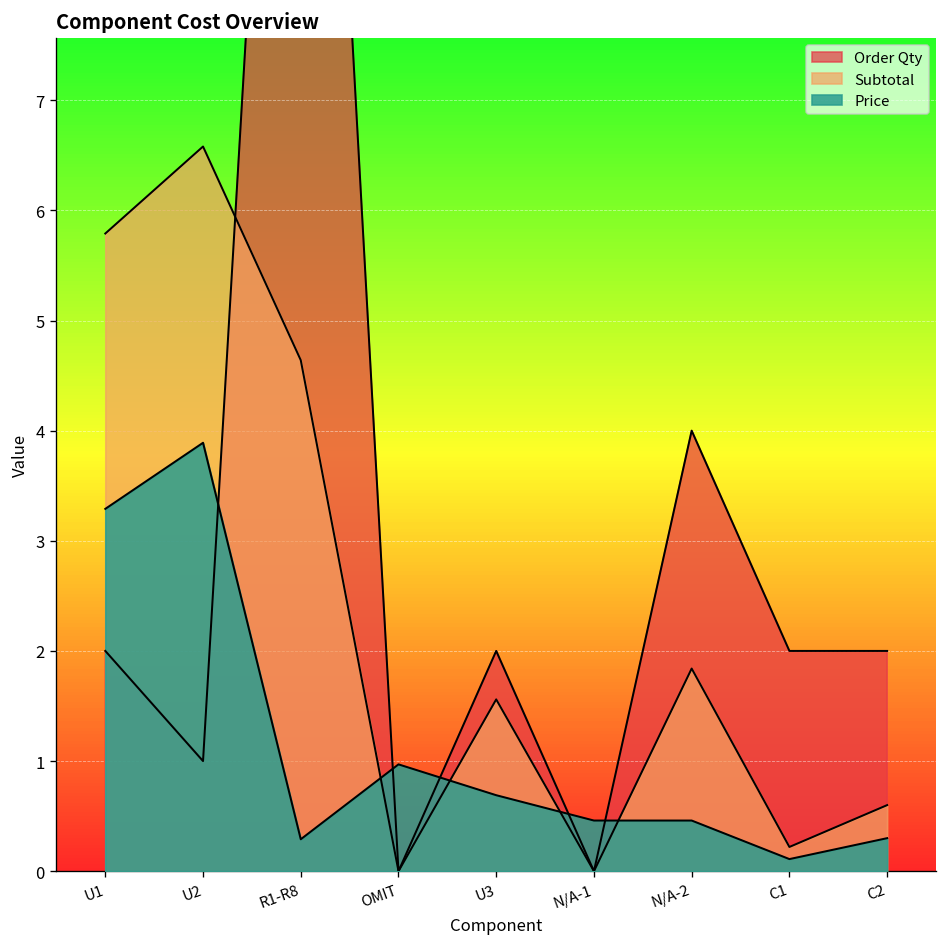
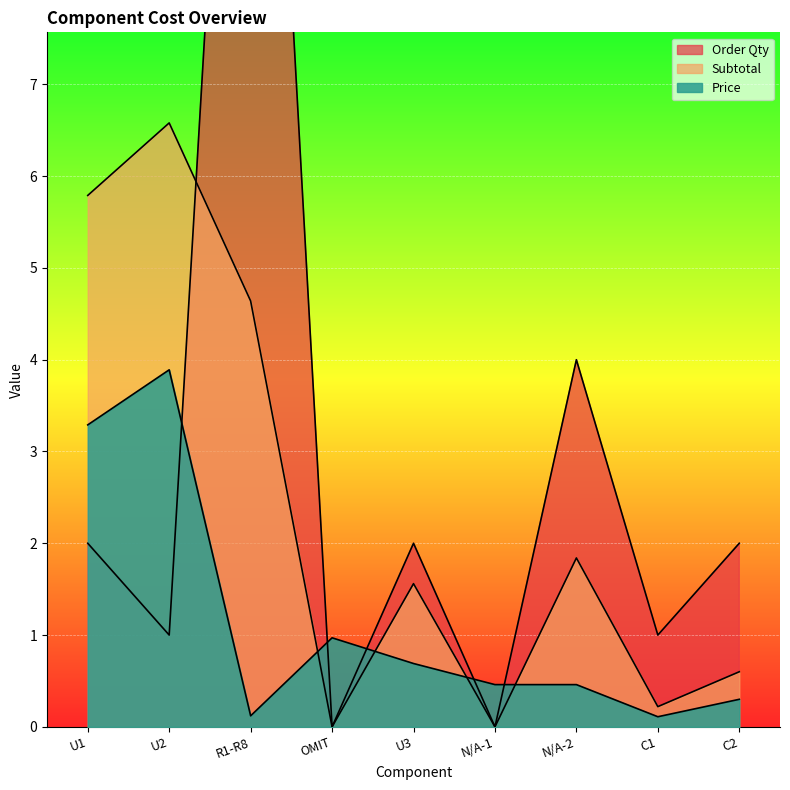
Price, R1-R8: 0.3 -> 0.1
Order Qty, C1: 2 -> 1
